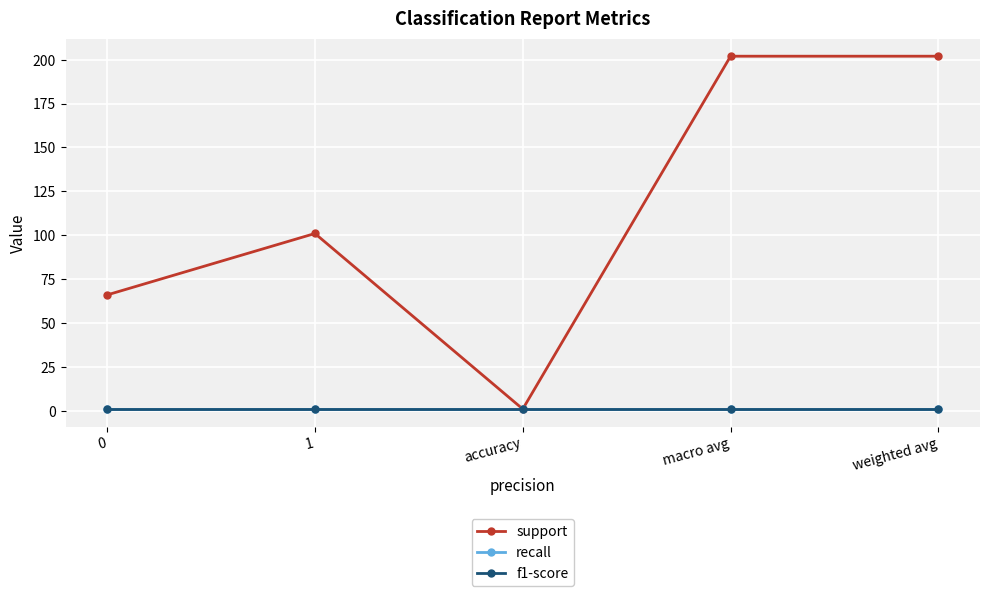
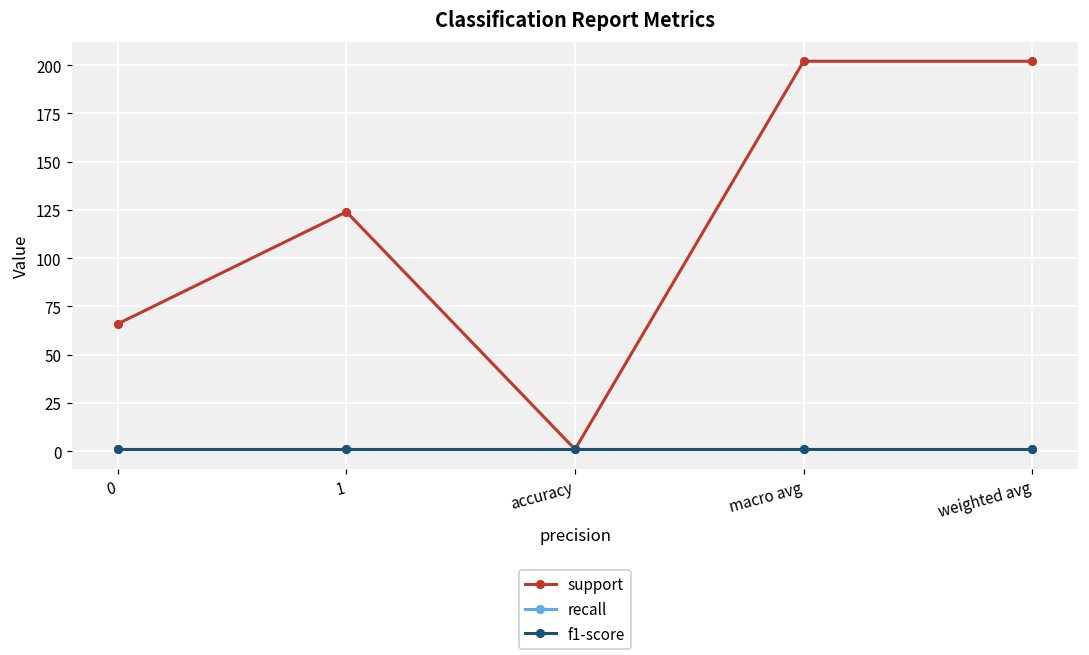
support, 1: 101 -> 124
